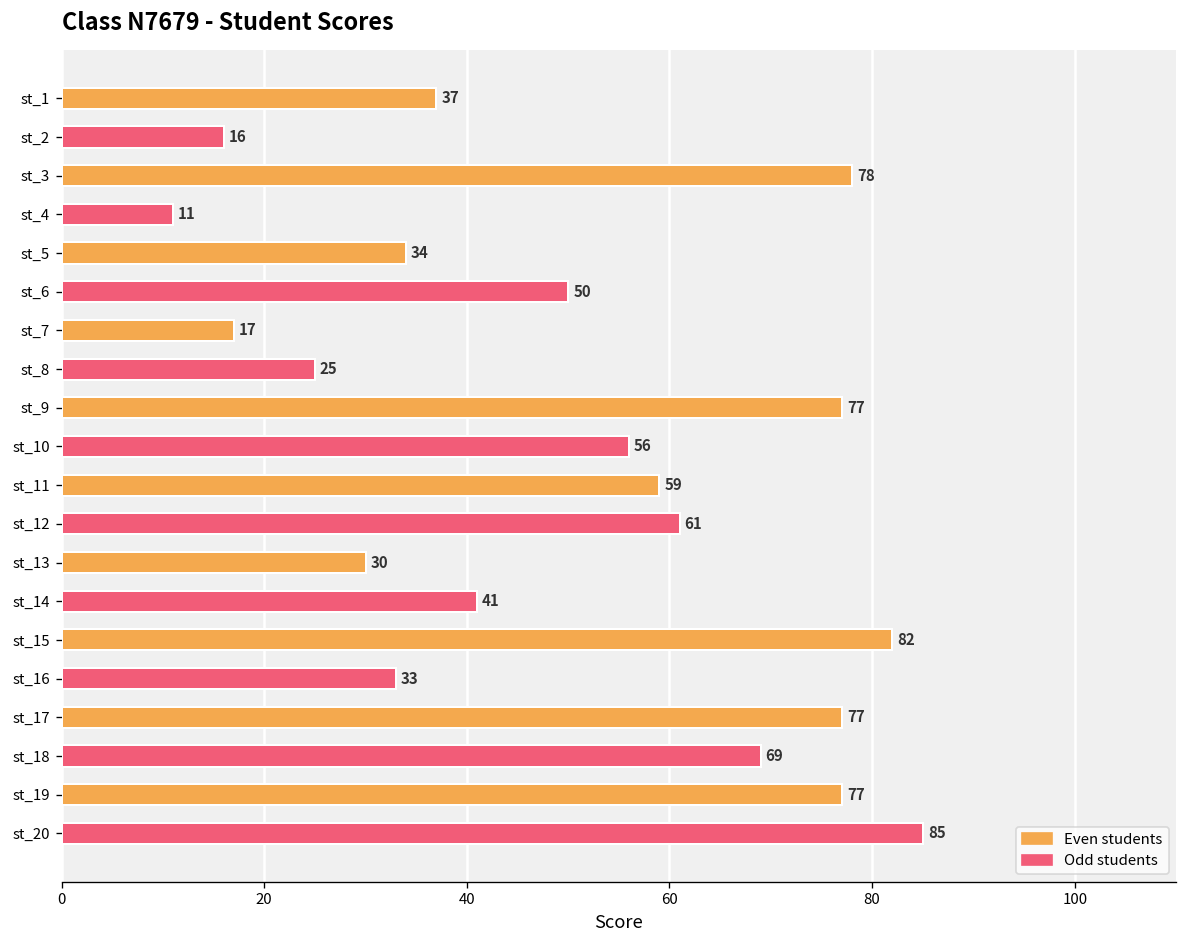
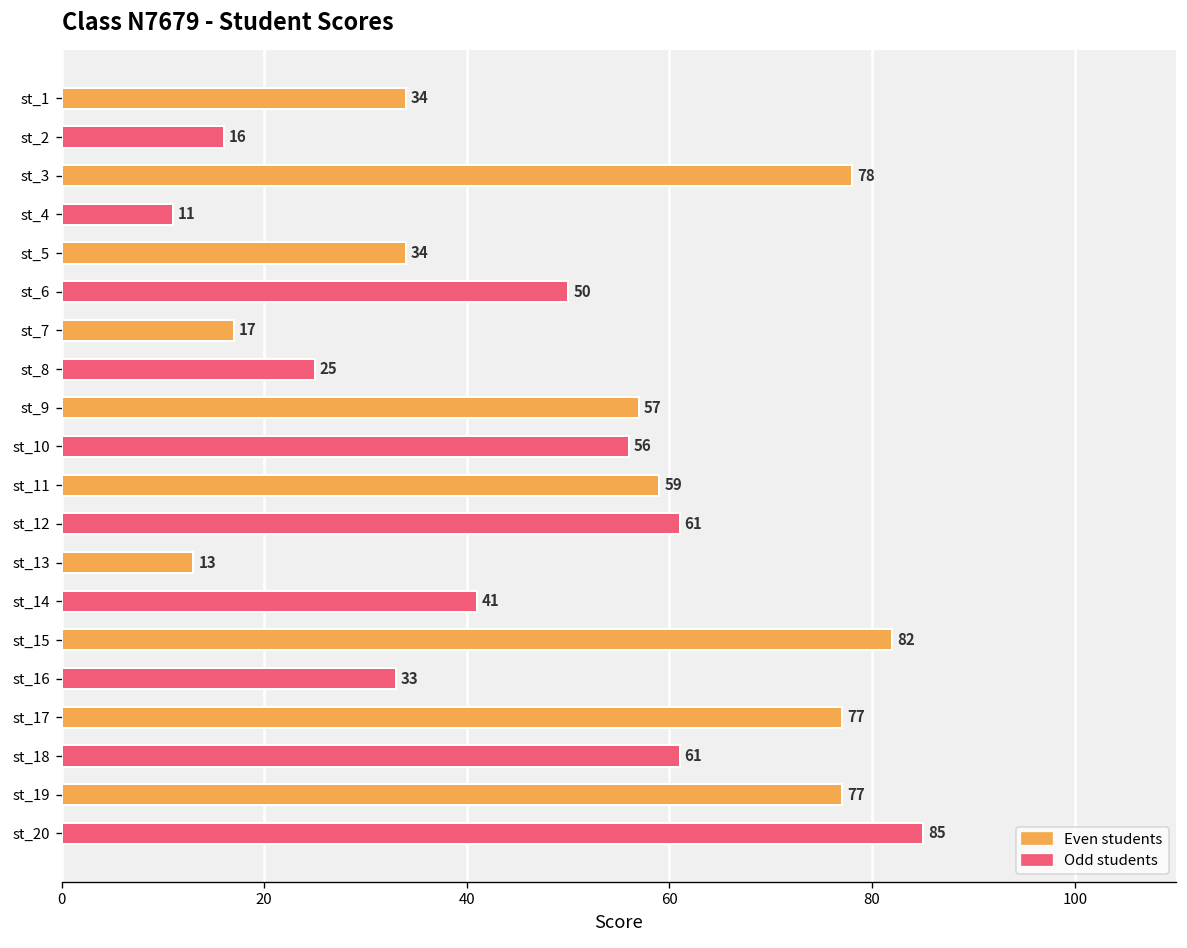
st_1: 37 -> 34
st_9: 77 -> 57
st_13: 30 -> 13
st_18: 69 -> 61
